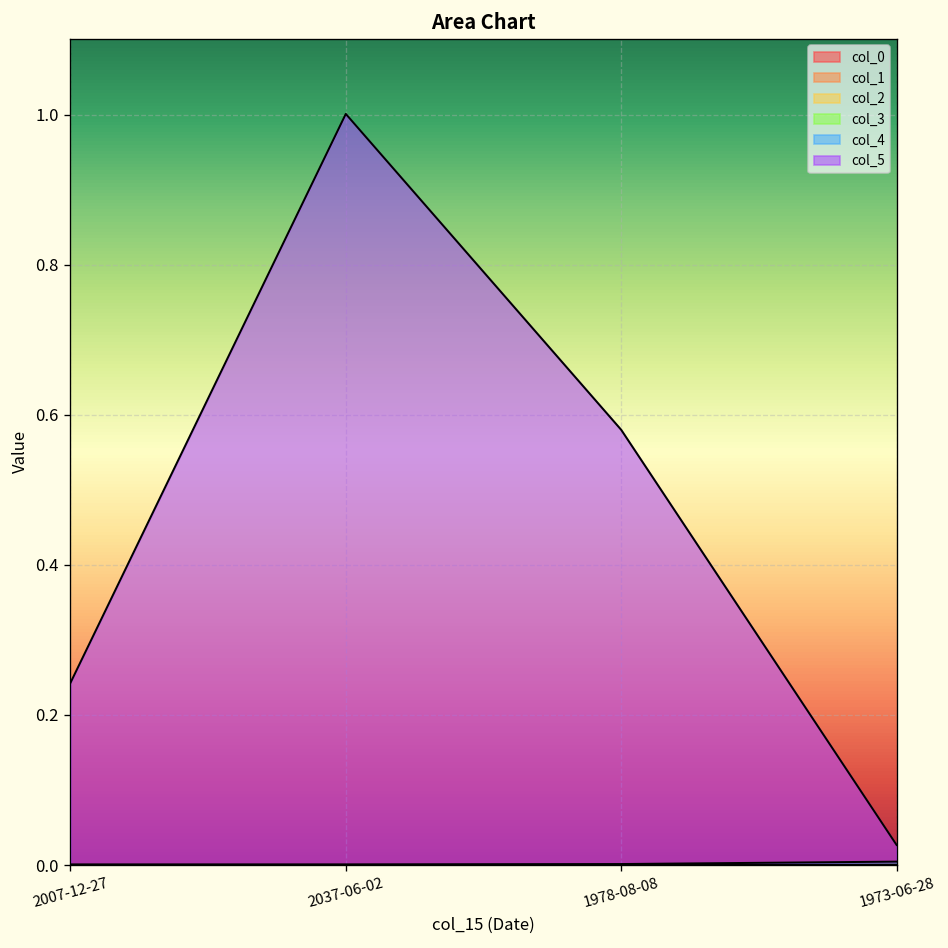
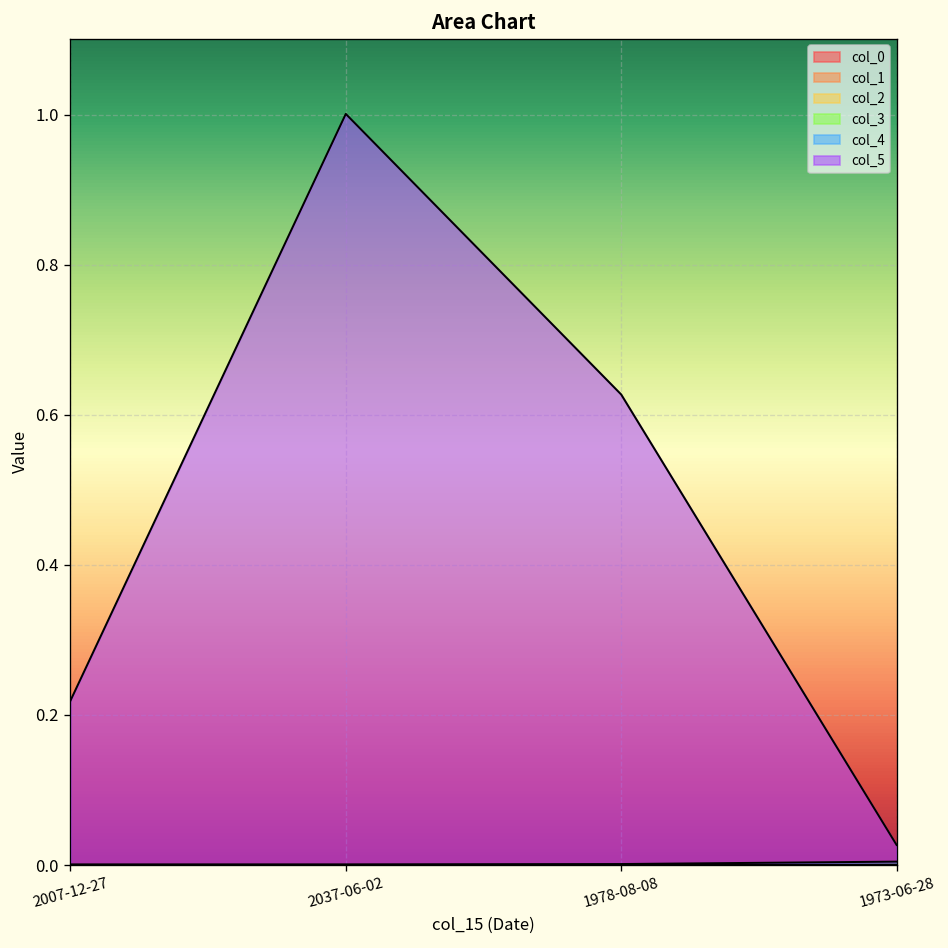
col_5, 2007-12-27: 0.24 -> 0.22
col_5, 1978-08-08: 0.58 -> 0.63
